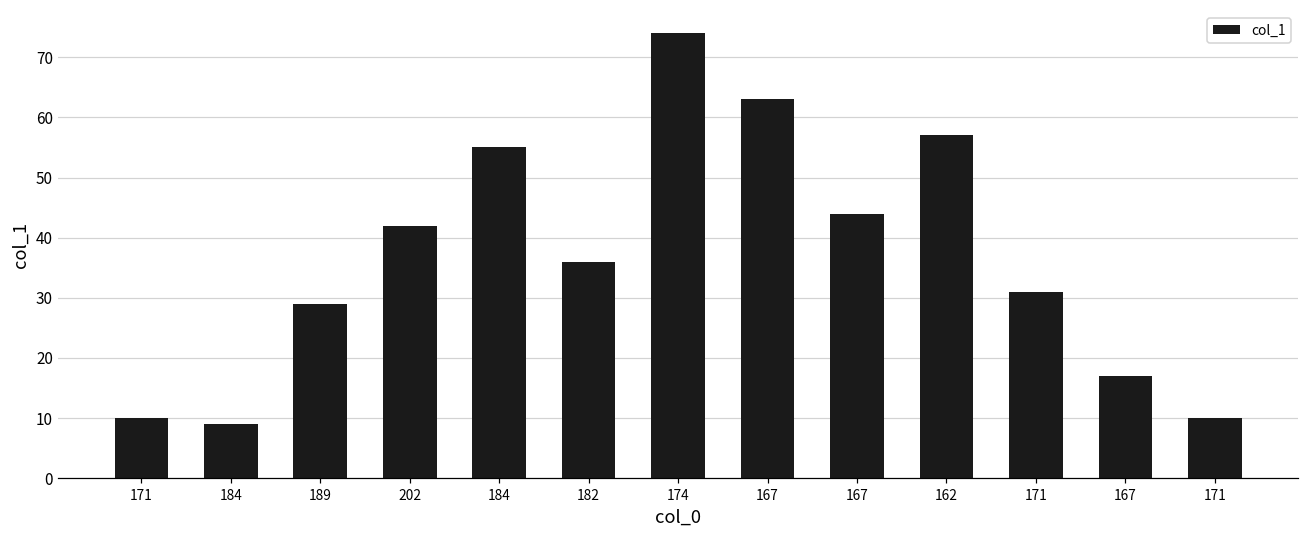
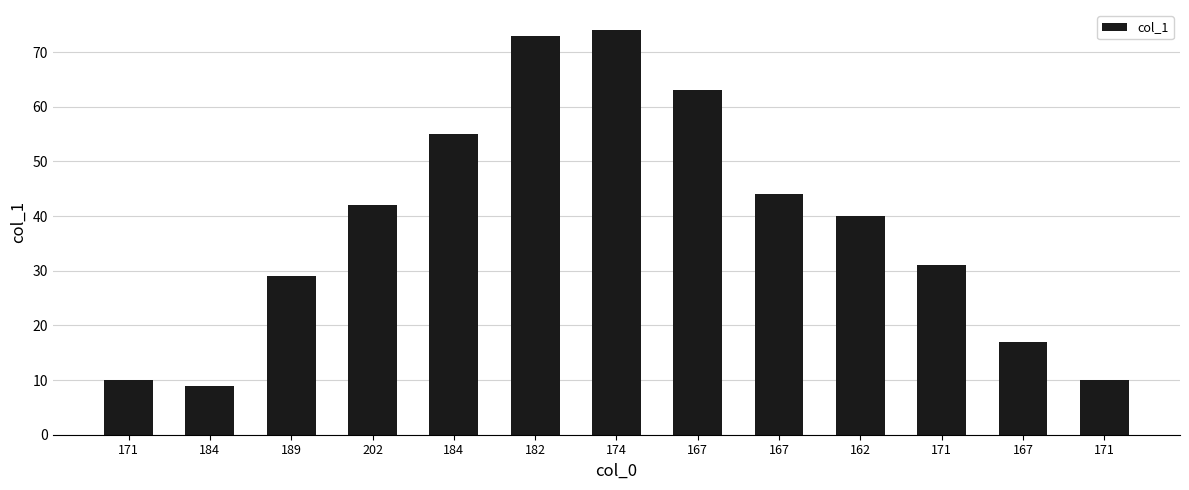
182: 36 -> 73
162: 57 -> 40
